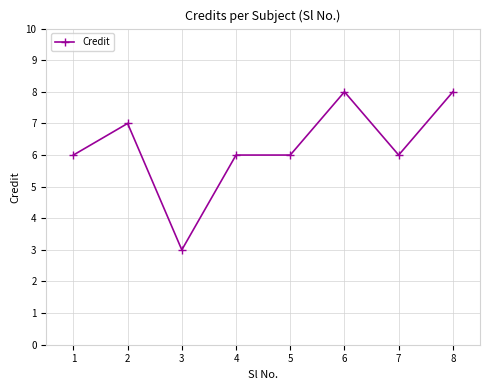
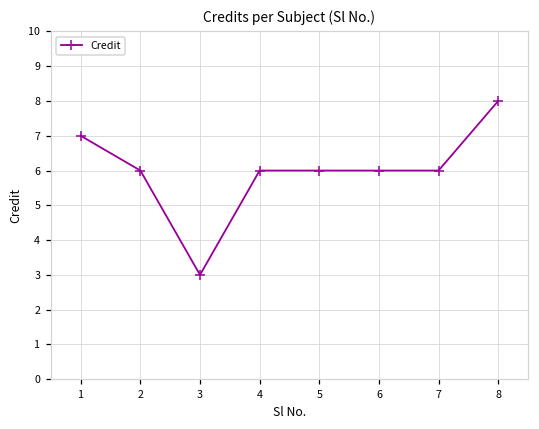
1: 6 -> 7
2: 7 -> 6
6: 8 -> 6
